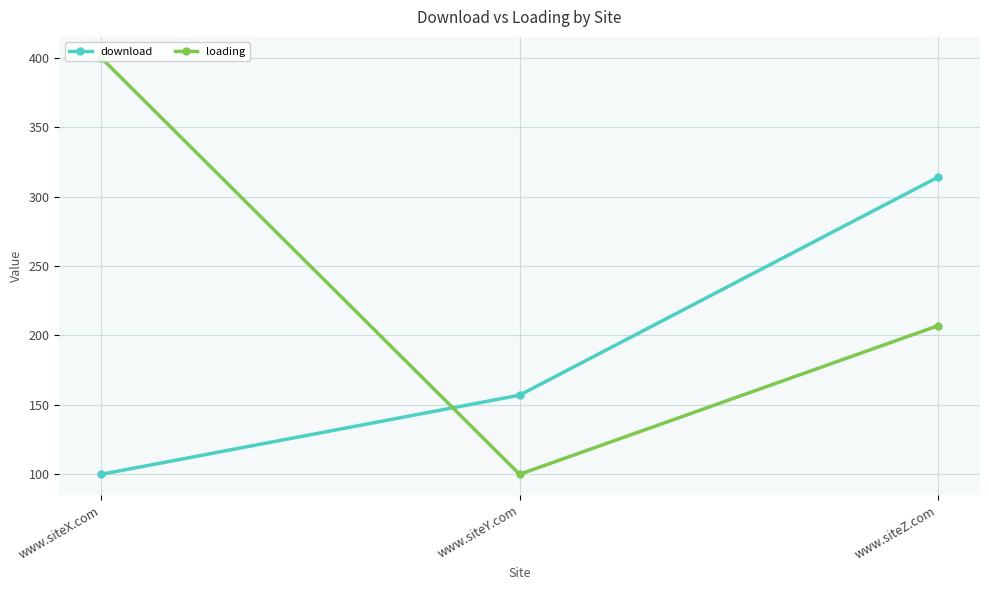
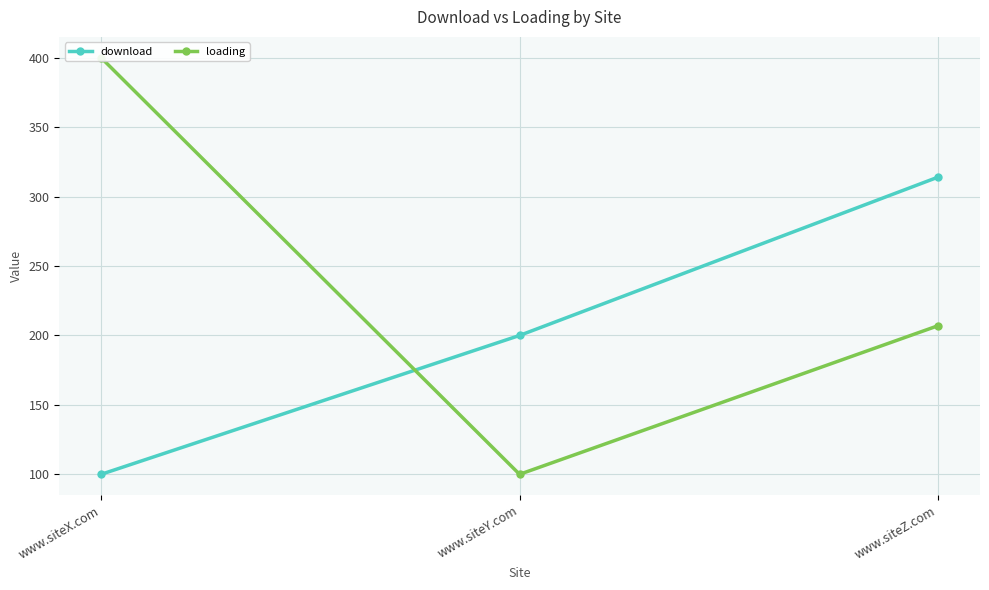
download, www.siteY.com: 157 -> 200
